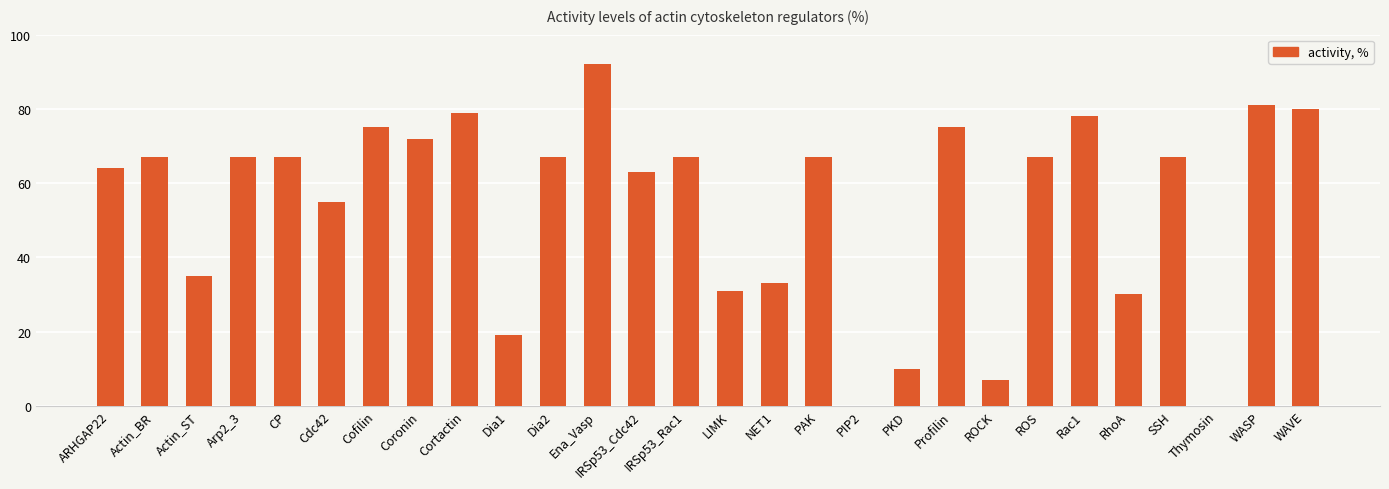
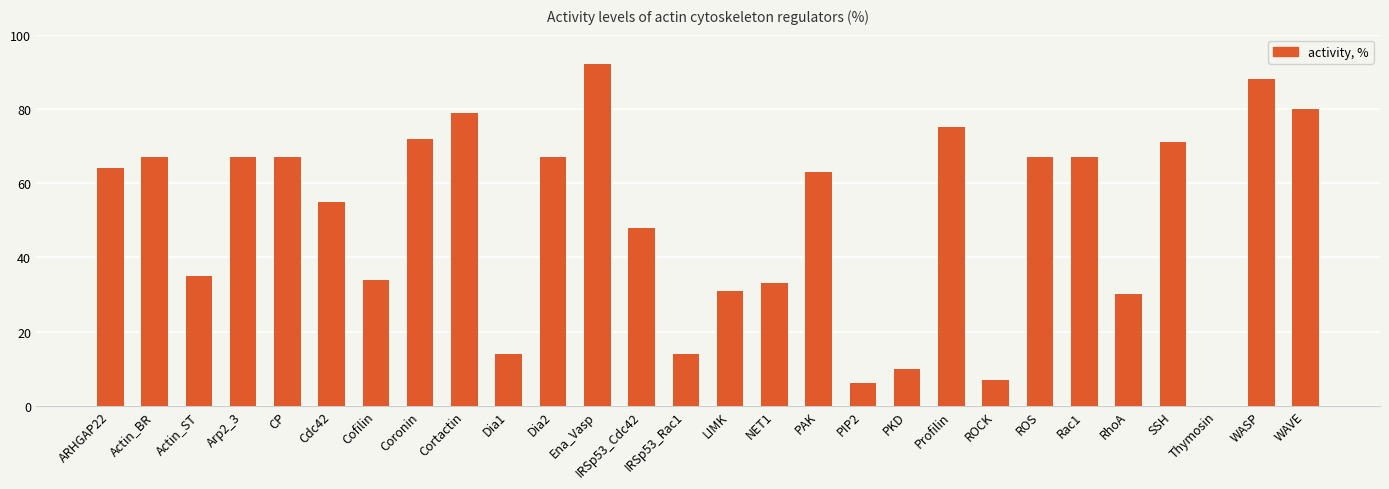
Cofilin: 75 -> 34
Dia1: 19 -> 14
IRSp53_Cdc42: 63 -> 48
IRSp53_Rac1: 67 -> 14
PAK: 67 -> 63
PIP2: 0 -> 6
Rac1: 78 -> 67
SSH: 67 -> 71
WASP: 81 -> 88
